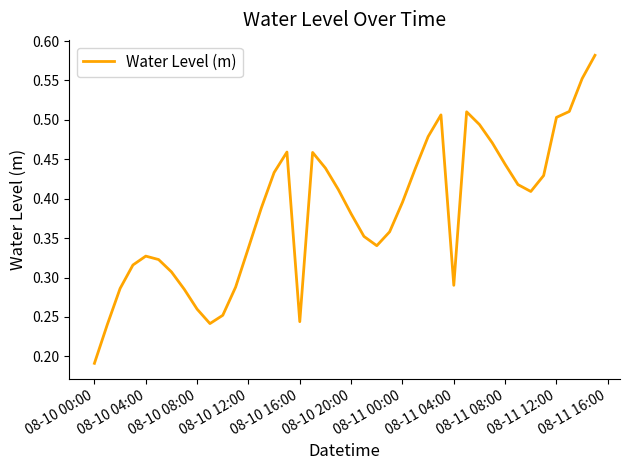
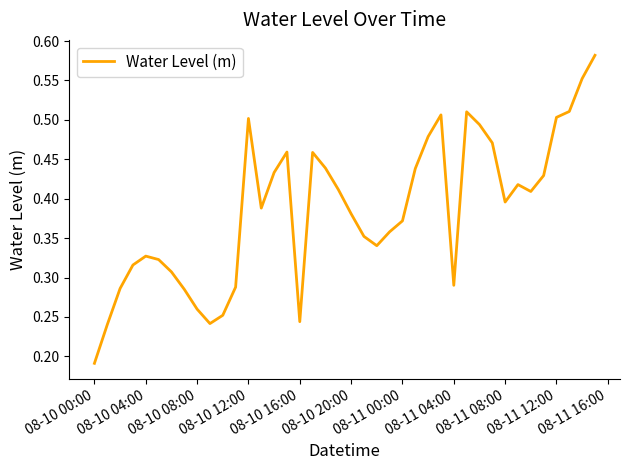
08-10 12:00: 0.34 -> 0.50
08-11 00:00: 0.40 -> 0.37
08-11 08:00: 0.44 -> 0.40
